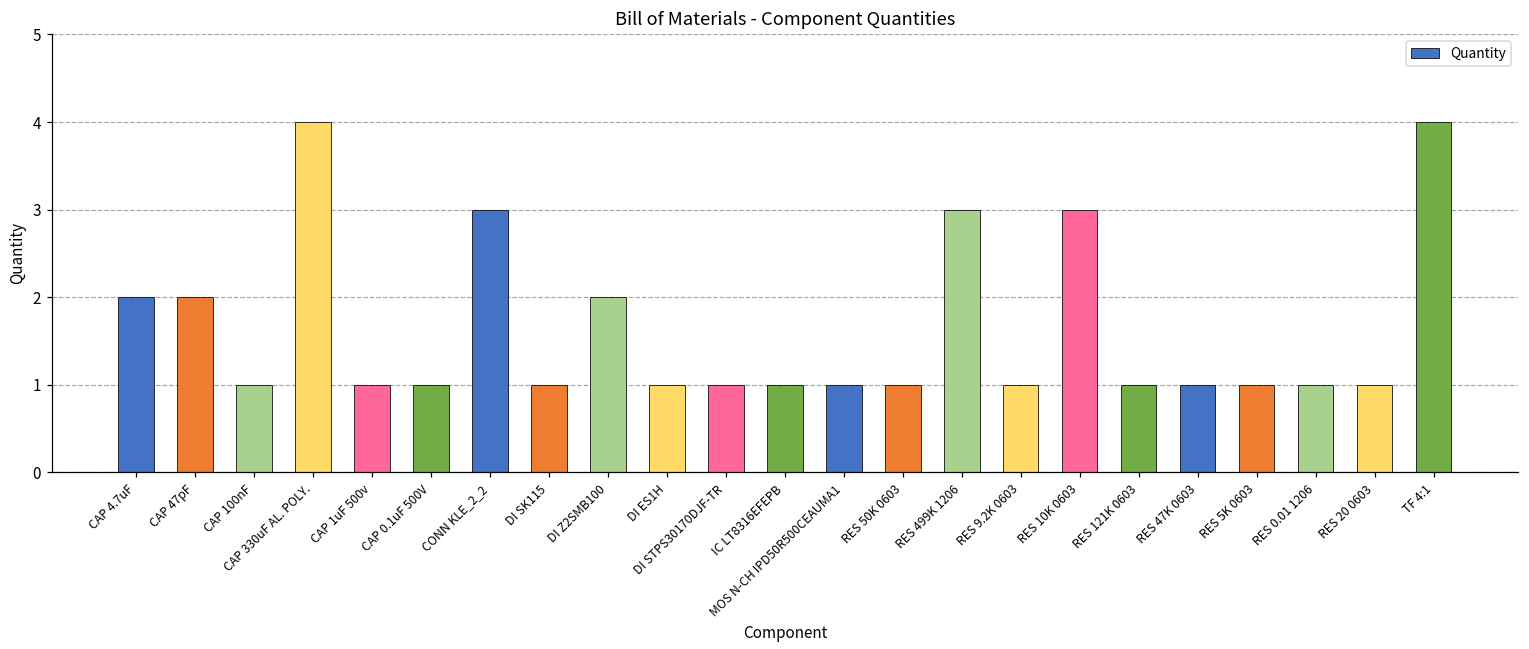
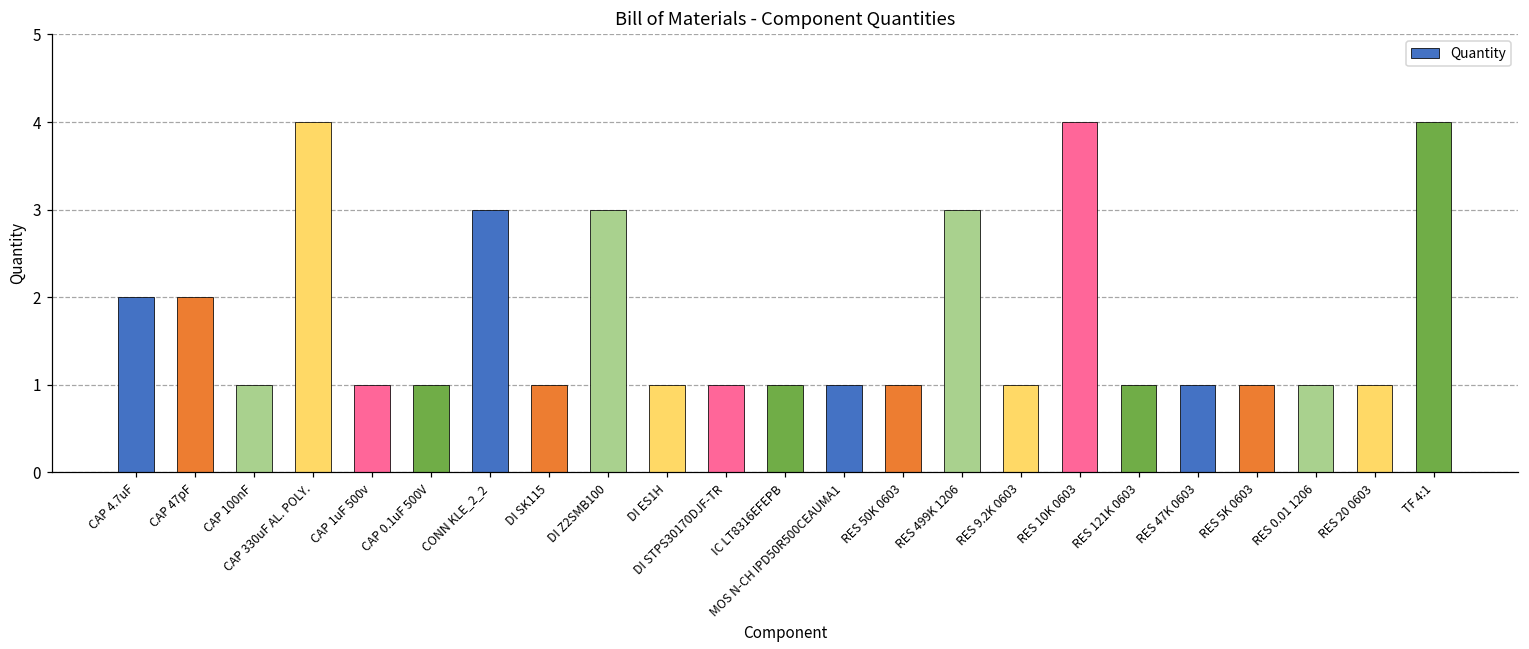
DI Z2SMB100: 2 -> 3
RES 10K 0603: 3 -> 4
